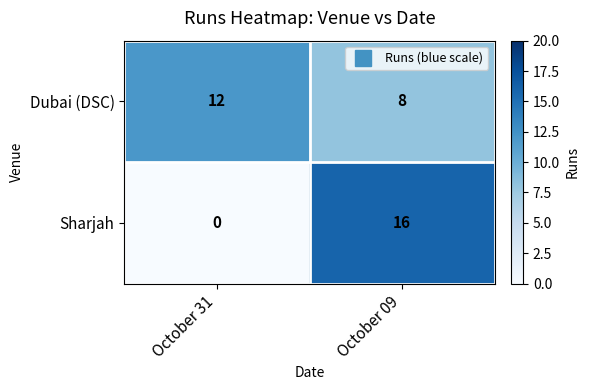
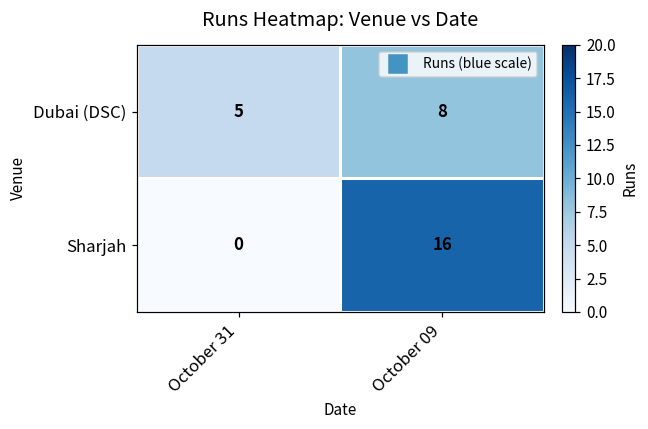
Dubai (DSC), October 31: 12 -> 5
